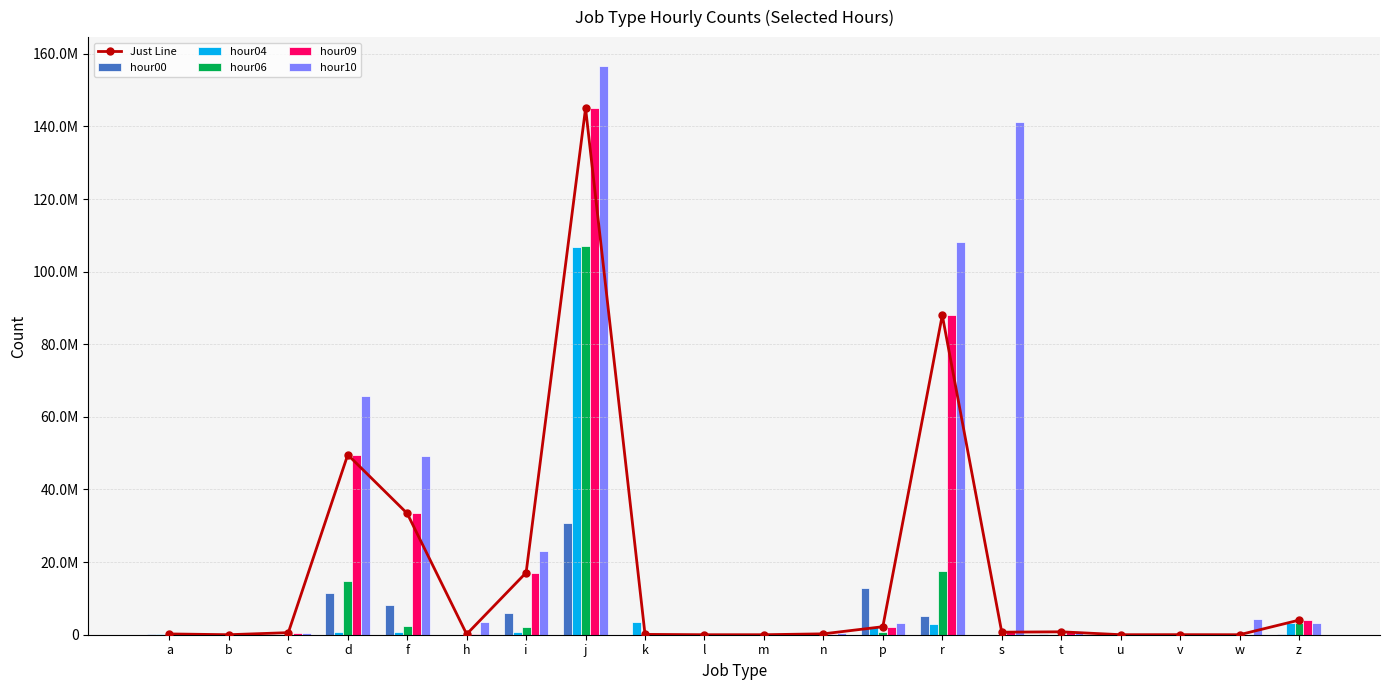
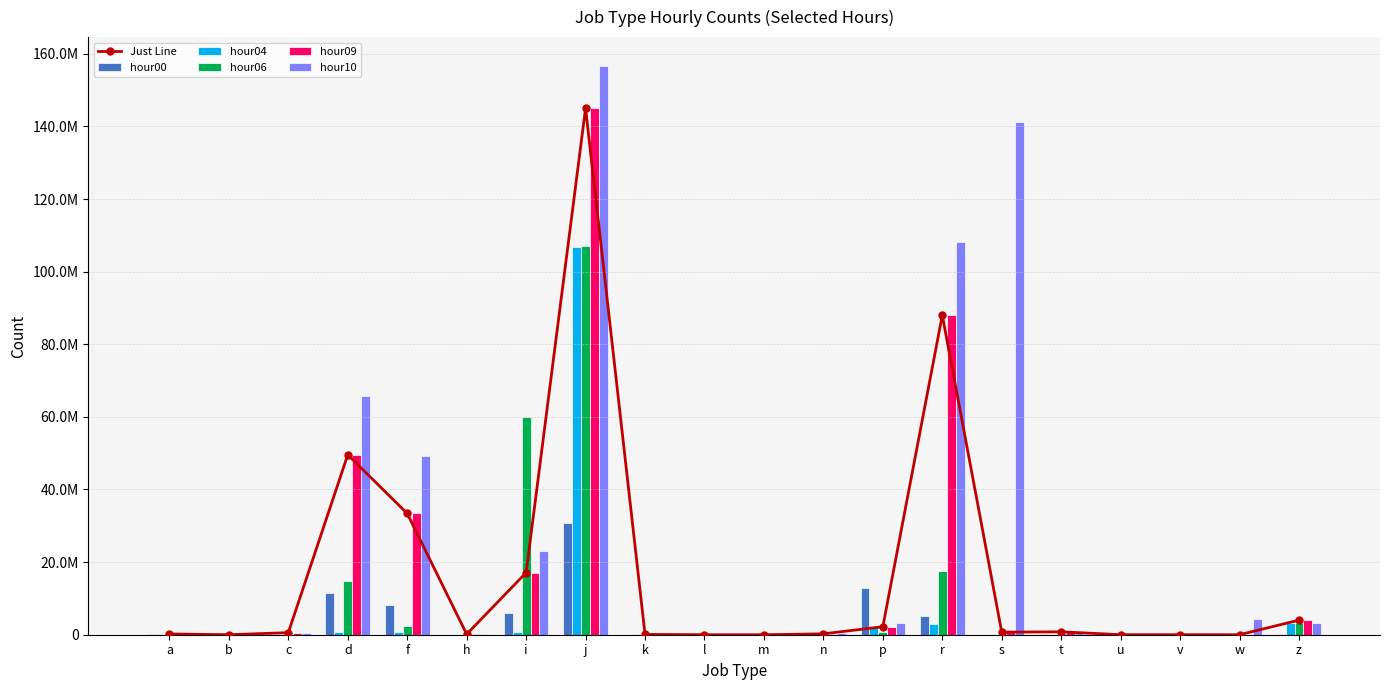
hour10, h: 4000000 -> 0
hour06, i: 2000000 -> 60000000
hour04, k: 4000000 -> 0
